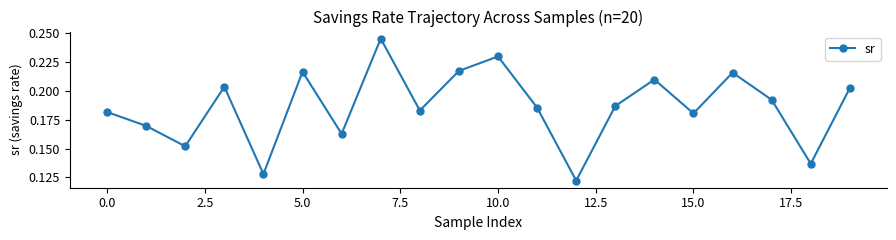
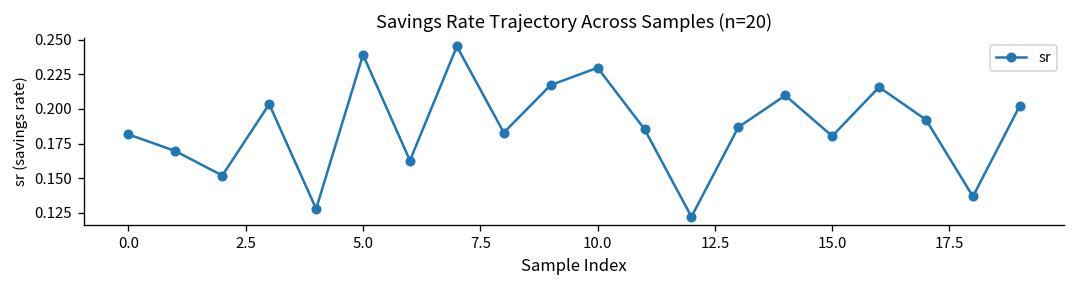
5.0: 0.216 -> 0.239
